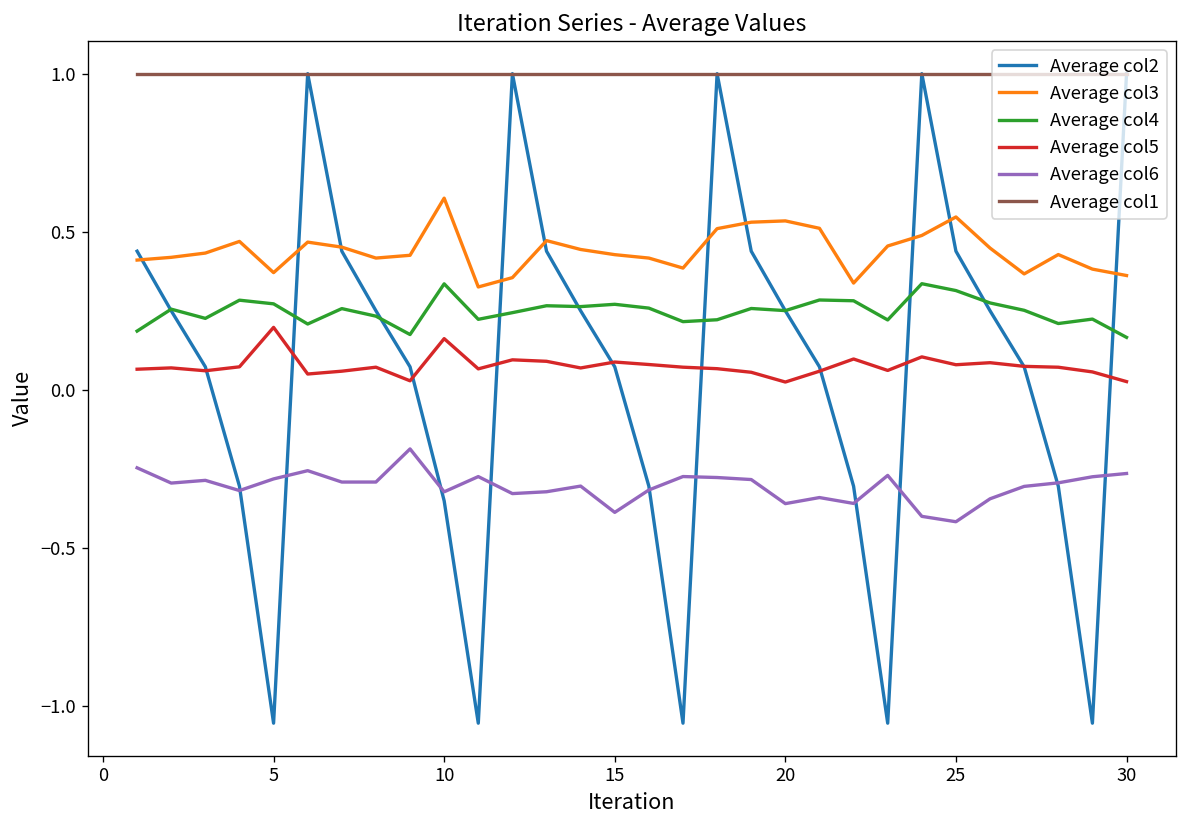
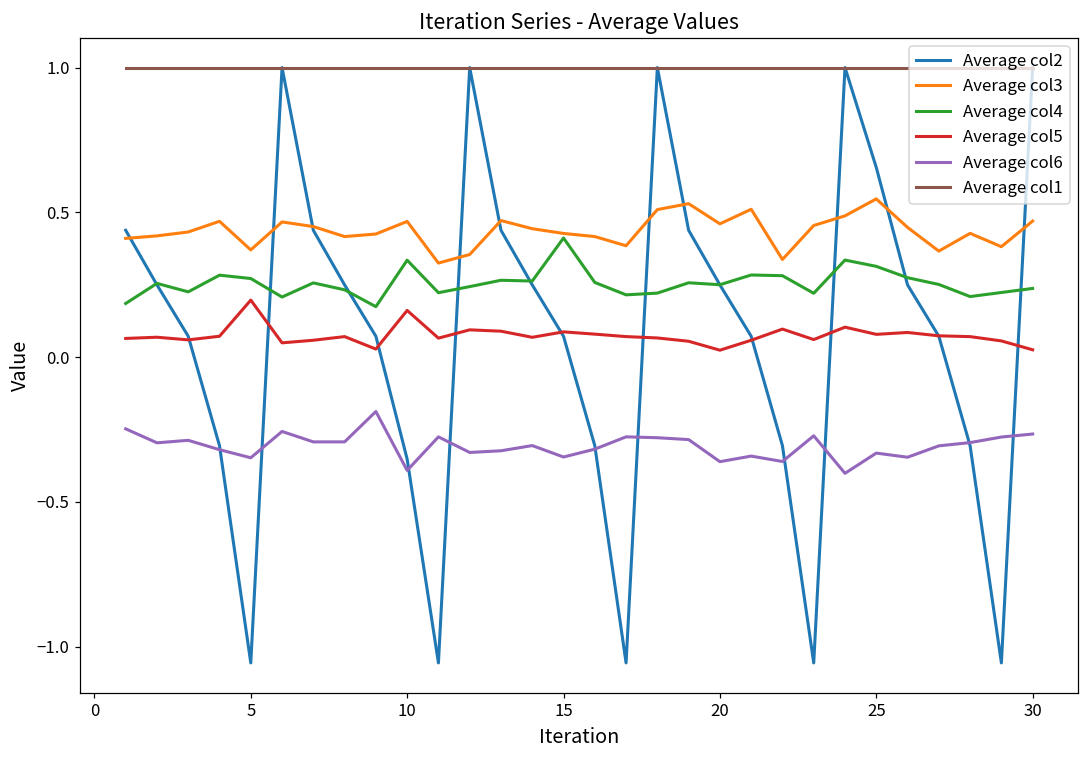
Average col6, 5: -0.28 -> -0.35
Average col3, 10: 0.61 -> 0.47
Average col6, 10: -0.32 -> -0.39
Average col4, 15: 0.27 -> 0.41
Average col6, 15: -0.39 -> -0.34
Average col3, 20: 0.53 -> 0.46
Average col2, 25: 0.44 -> 0.65
Average col6, 25: -0.42 -> -0.33
Average col3, 30: 0.36 -> 0.47
Average col4, 30: 0.17 -> 0.24
